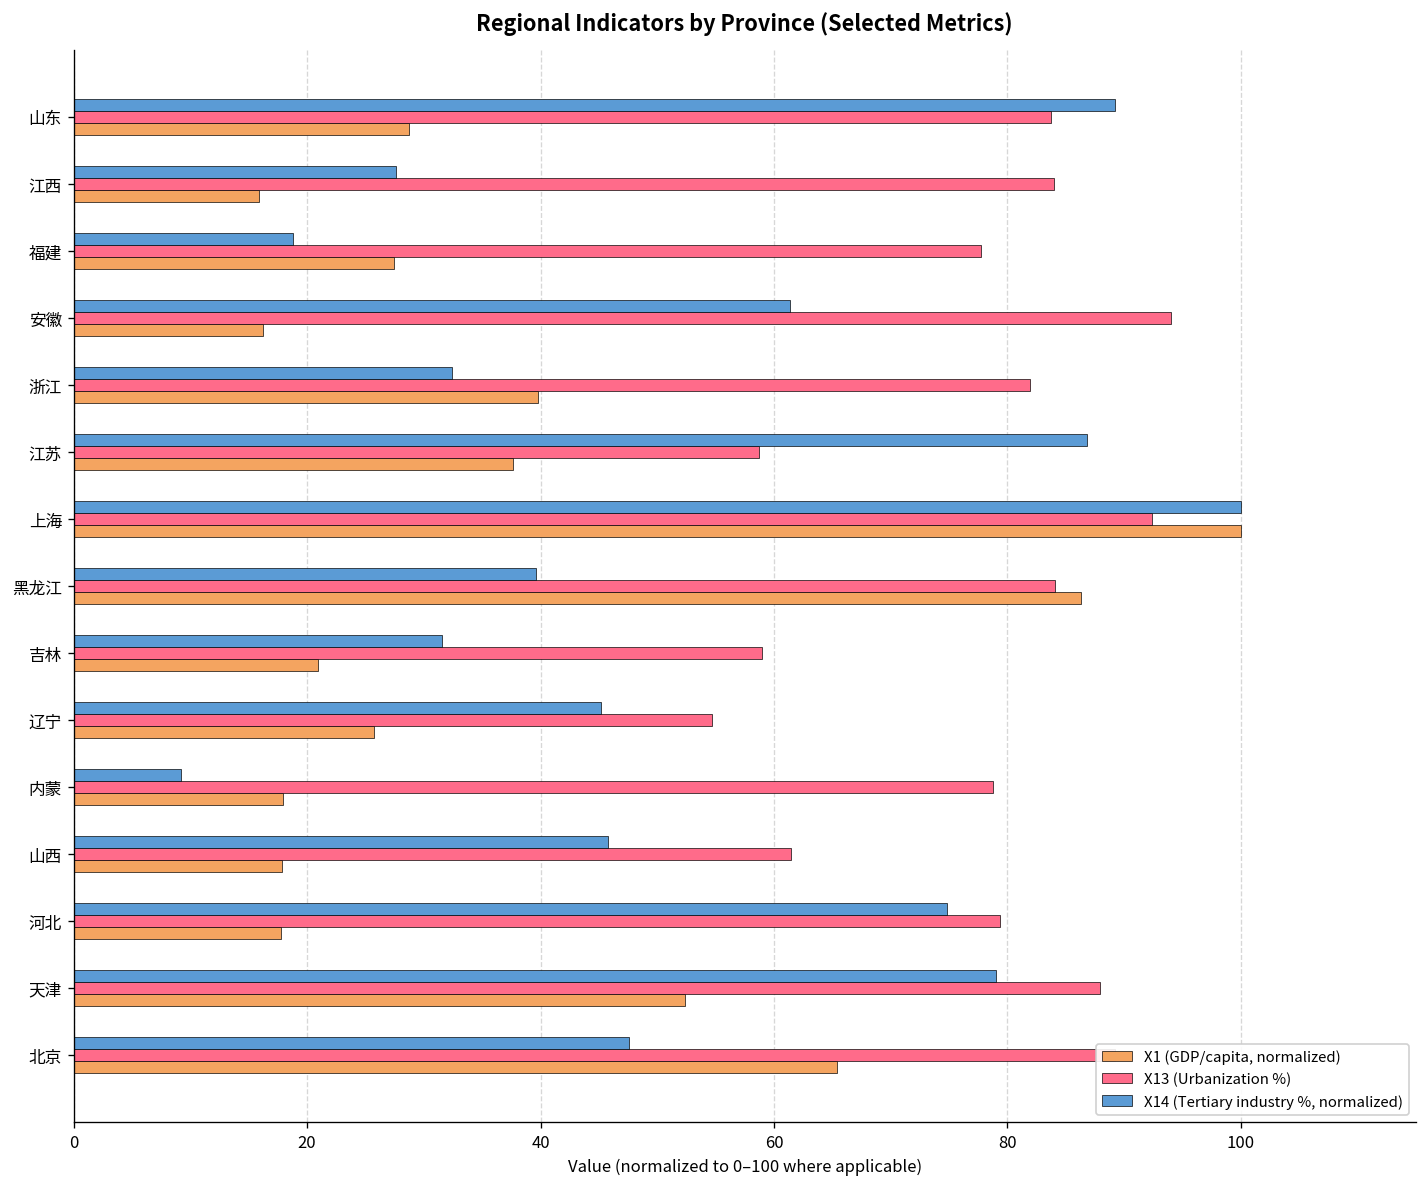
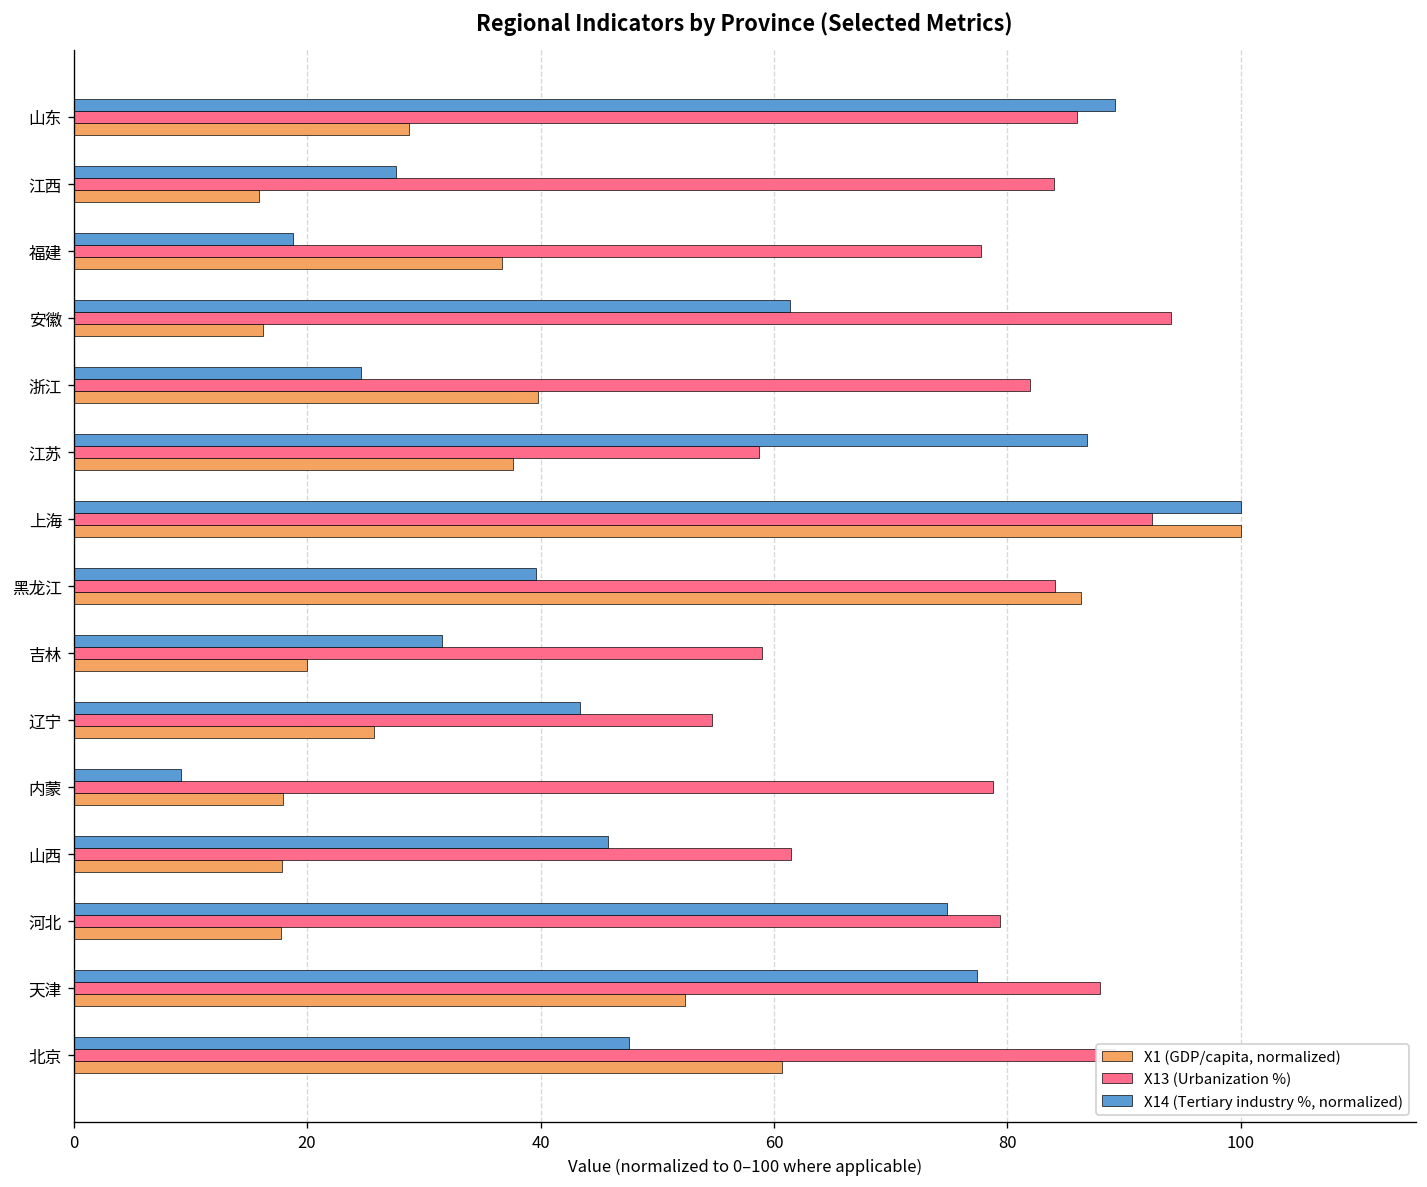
X13 (Urbanization %), 山东: 84 -> 86
X1 (GDP/capita, normalized), 福建: 27 -> 37
X14 (Tertiary industry %, normalized), 浙江: 32 -> 25
X1 (GDP/capita, normalized), 吉林: 21 -> 20
X14 (Tertiary industry %, normalized), 辽宁: 45 -> 43
X14 (Tertiary industry %, normalized), 天津: 79 -> 77
X1 (GDP/capita, normalized), 北京: 65 -> 61
